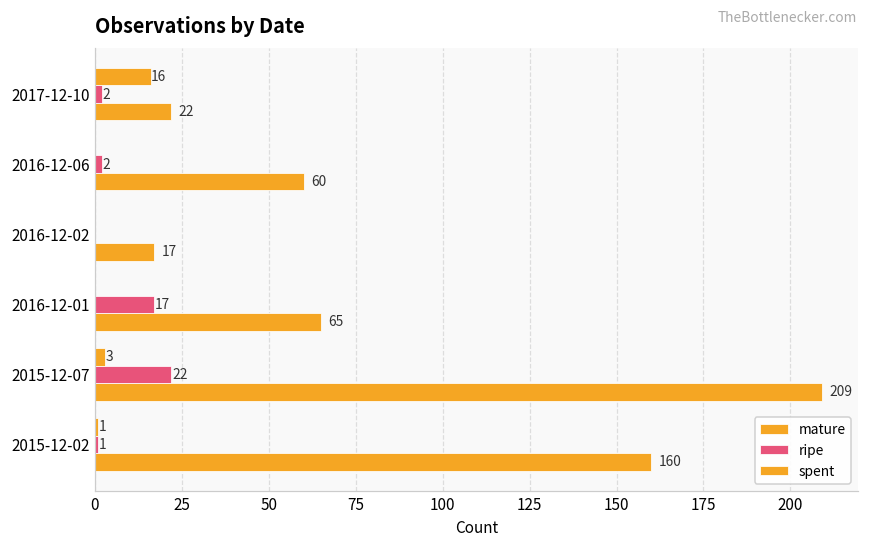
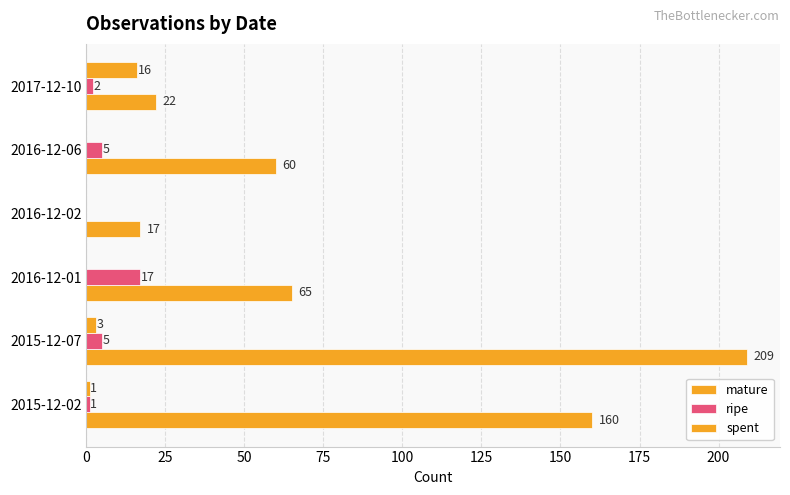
ripe, 2016-12-06: 2 -> 5
ripe, 2015-12-07: 22 -> 5
